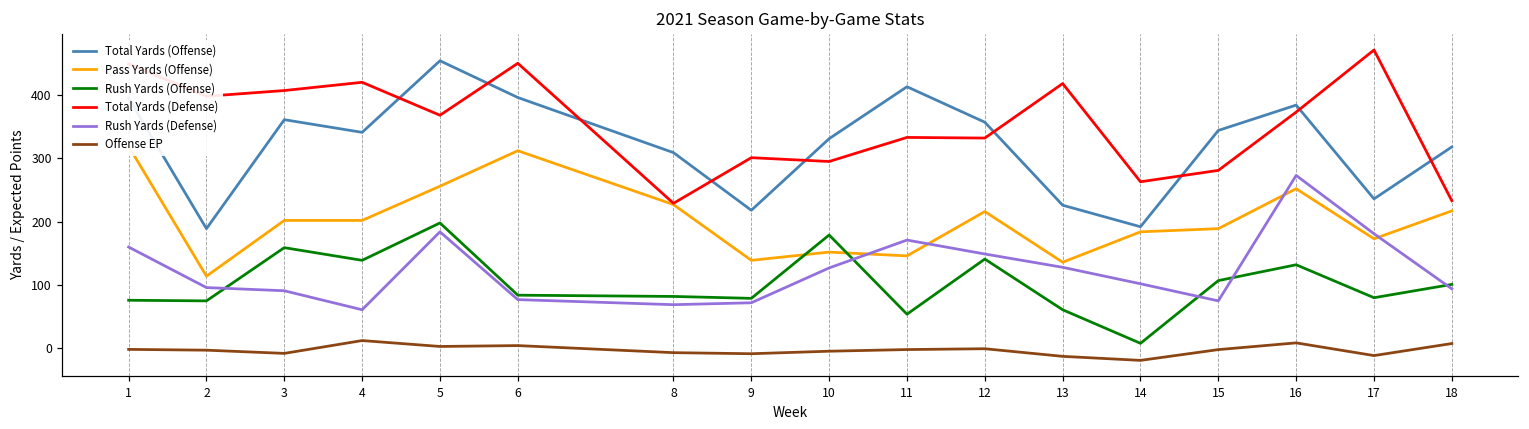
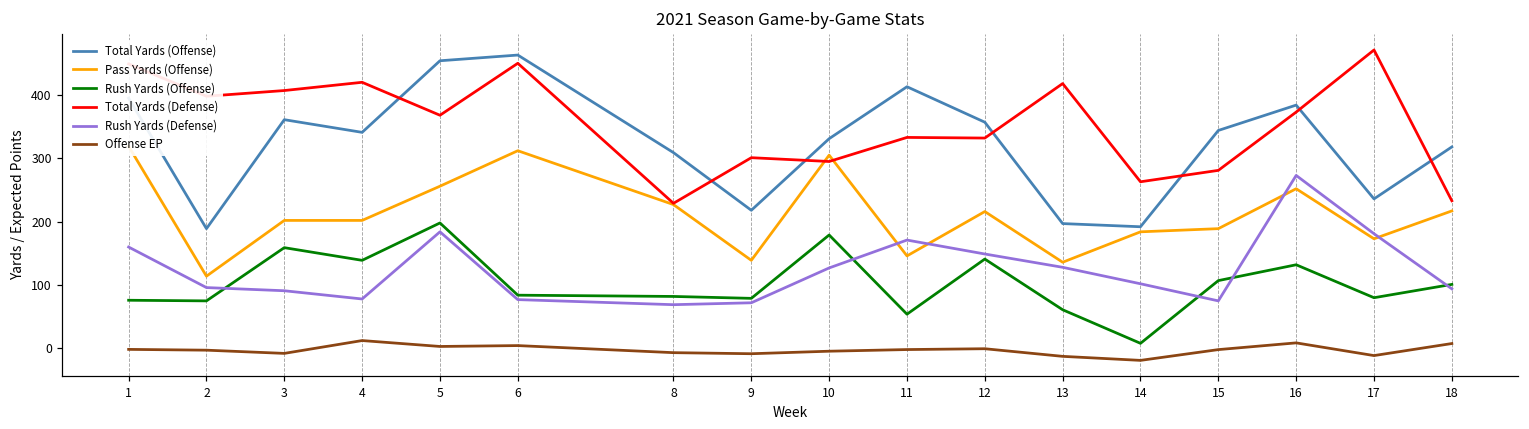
Rush Yards (Defense), 4: 60 -> 80
Total Yards (Offense), 6: 400 -> 460
Pass Yards (Offense), 10: 150 -> 310
Total Yards (Offense), 13: 230 -> 200
